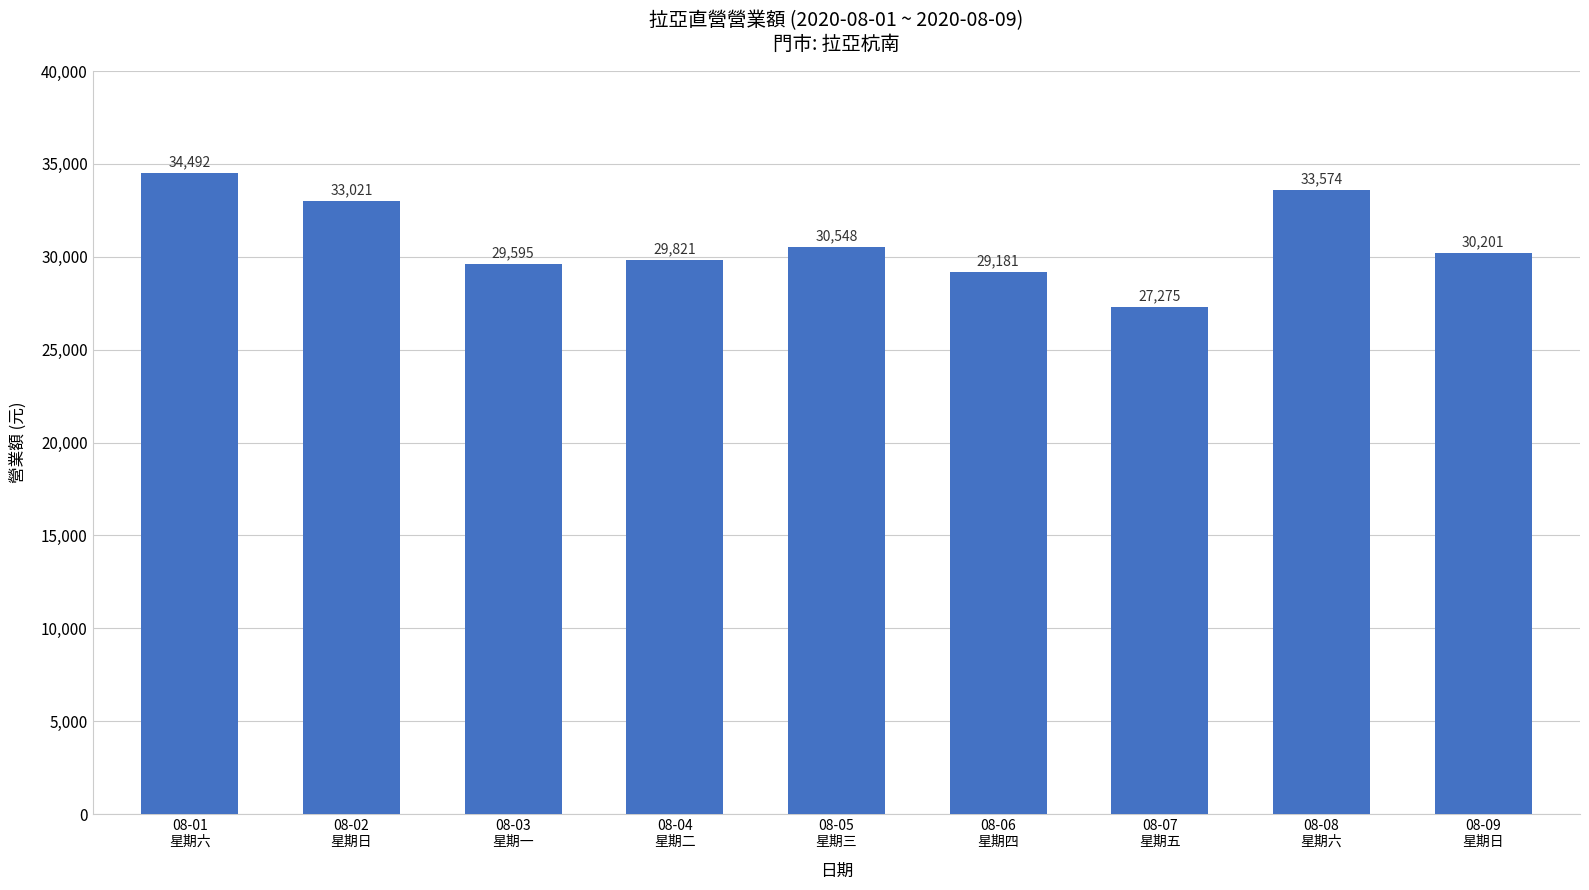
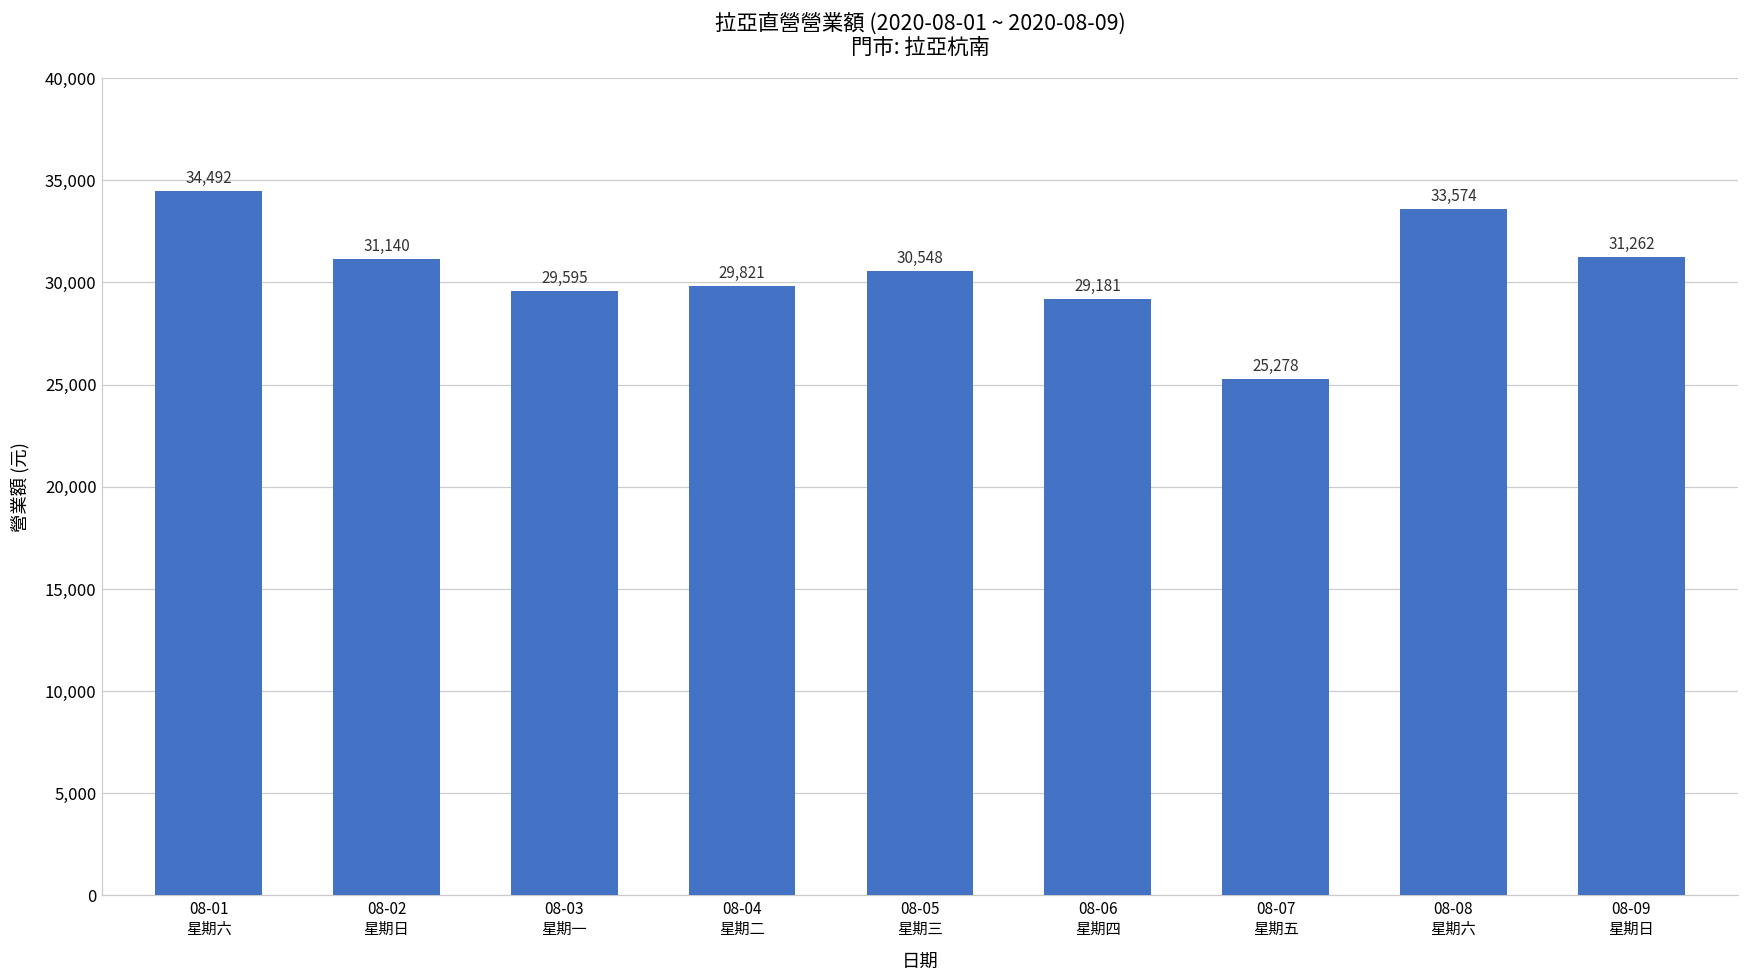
08-02 星期日: 33,021 -> 31,140
08-07 星期五: 27,275 -> 25,278
08-09 星期日: 30,201 -> 31,262
